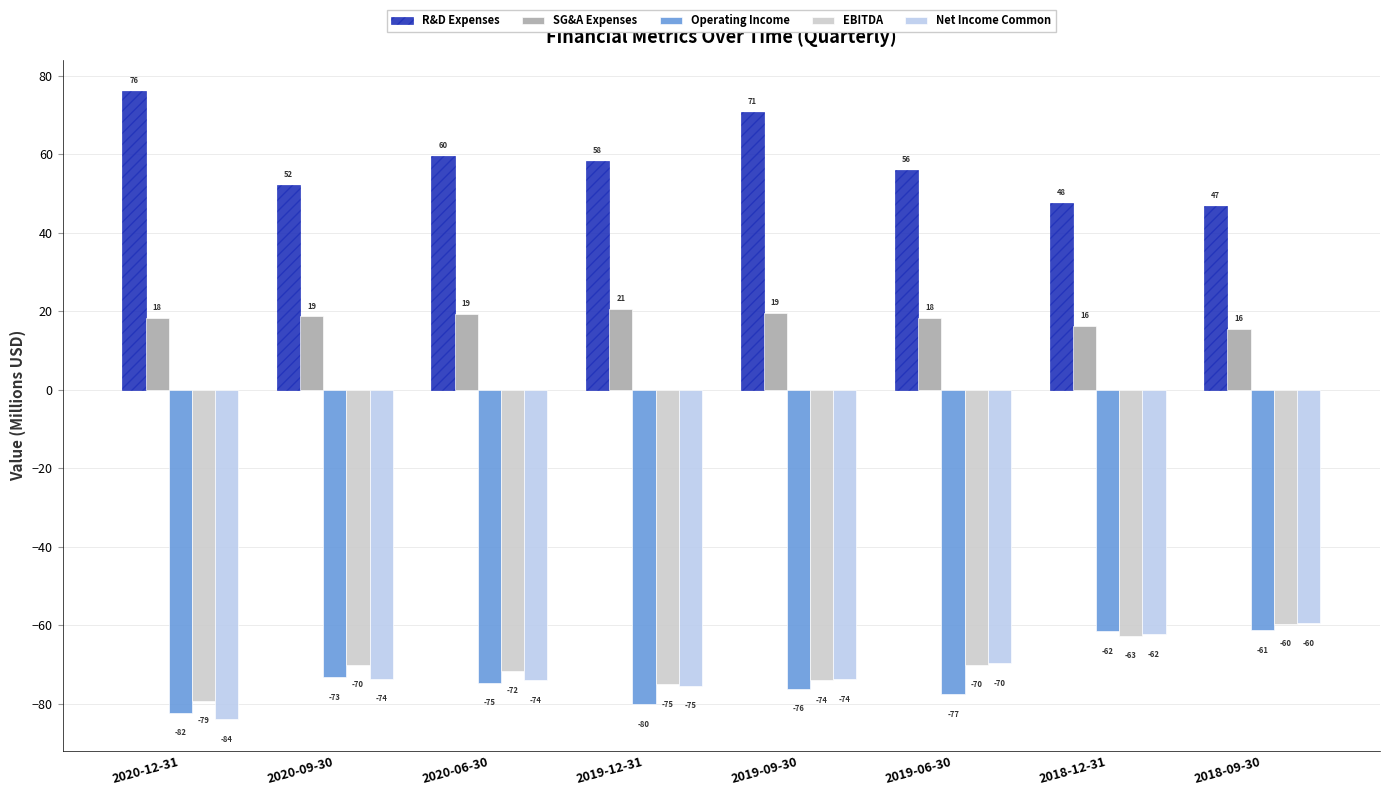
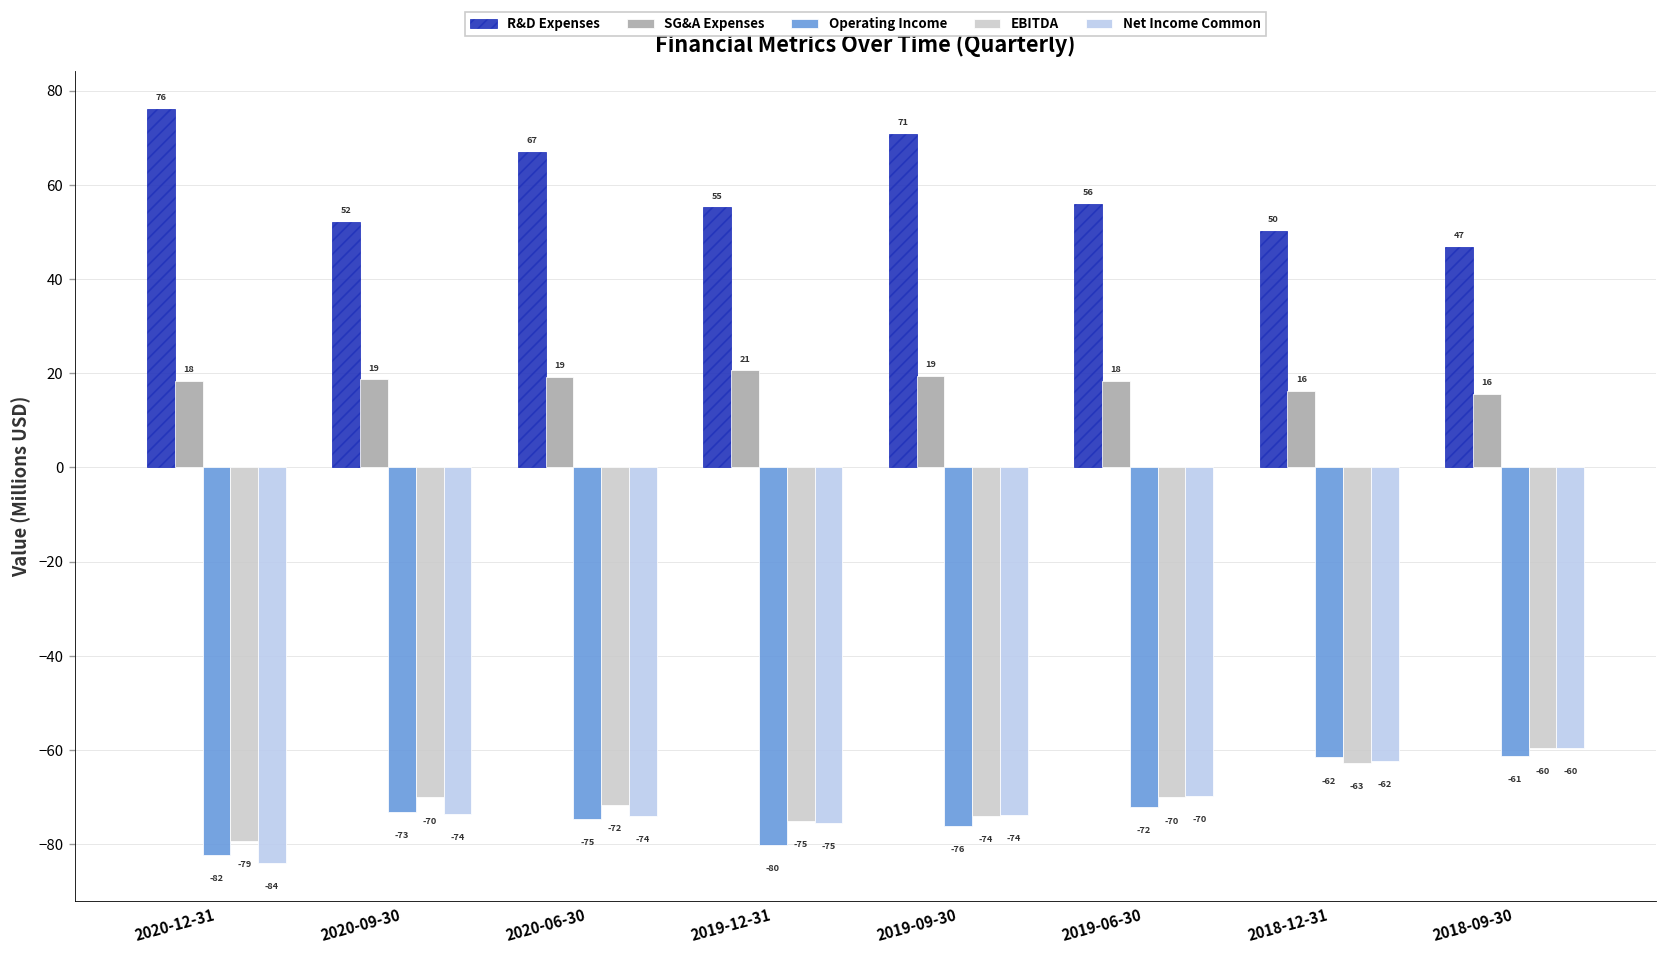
R&D Expenses, 2020-06-30: 60 -> 67
R&D Expenses, 2019-12-31: 58 -> 55
Operating Income, 2019-06-30: -77 -> -72
R&D Expenses, 2018-12-31: 48 -> 50
